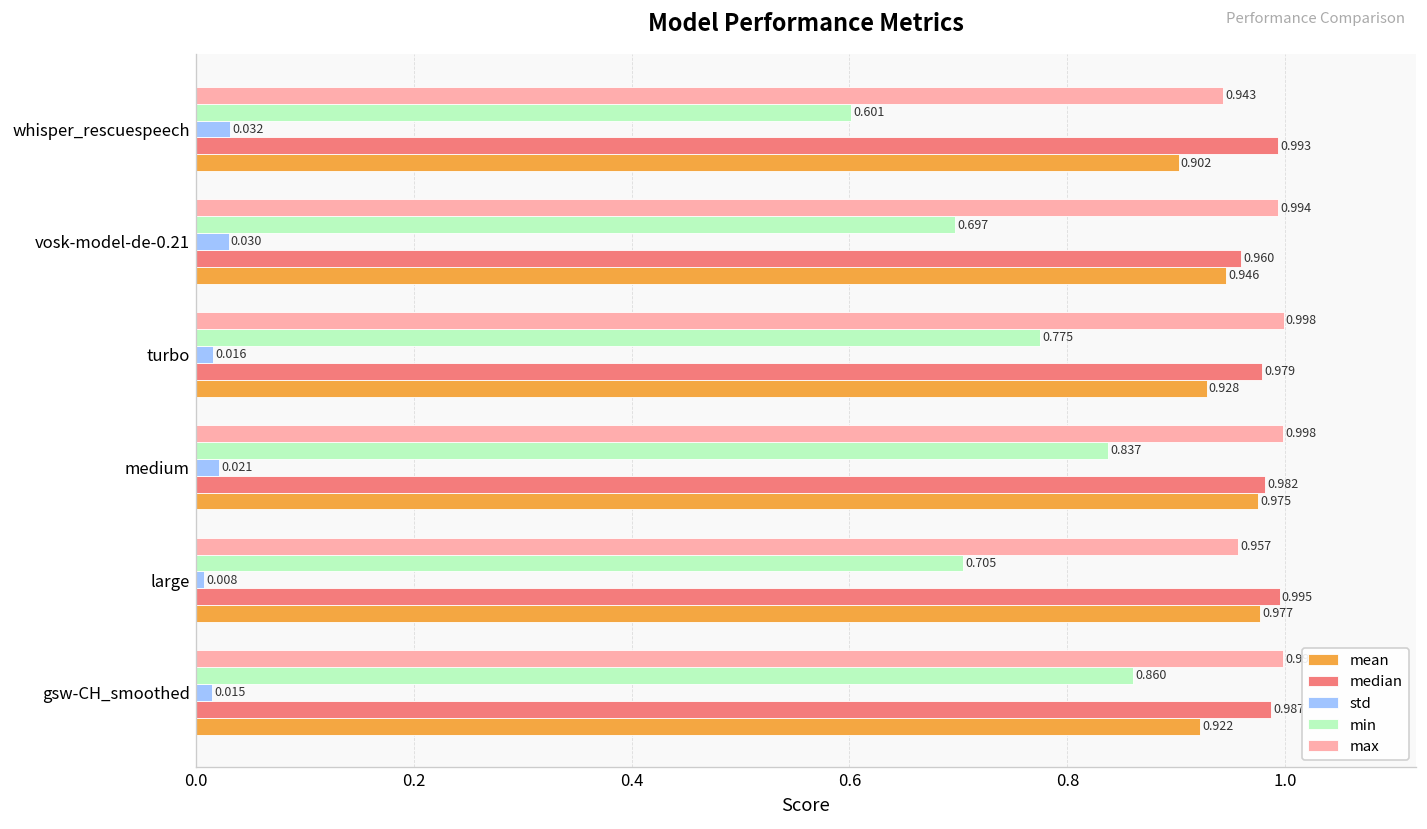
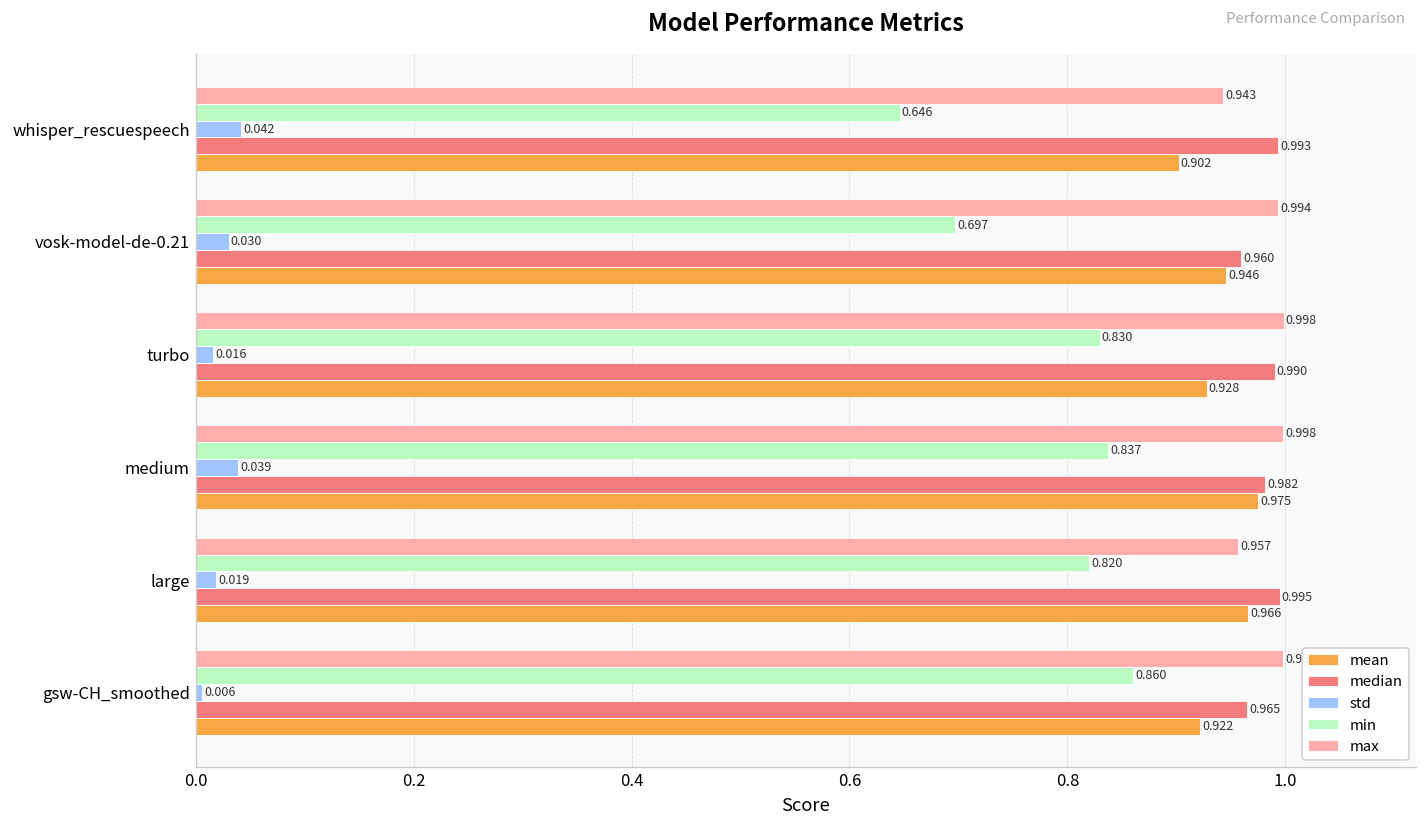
min, whisper_rescuespeech: 0.601 -> 0.646
std, whisper_rescuespeech: 0.032 -> 0.042
min, turbo: 0.775 -> 0.830
median, turbo: 0.979 -> 0.990
std, medium: 0.021 -> 0.039
min, large: 0.705 -> 0.820
std, large: 0.008 -> 0.019
mean, large: 0.977 -> 0.966
std, gsw-CH_smoothed: 0.015 -> 0.006
median, gsw-CH_smoothed: 0.987 -> 0.965
